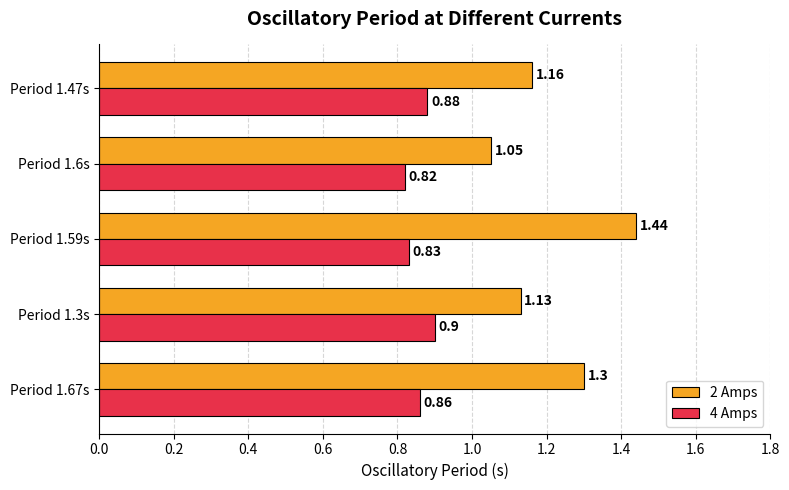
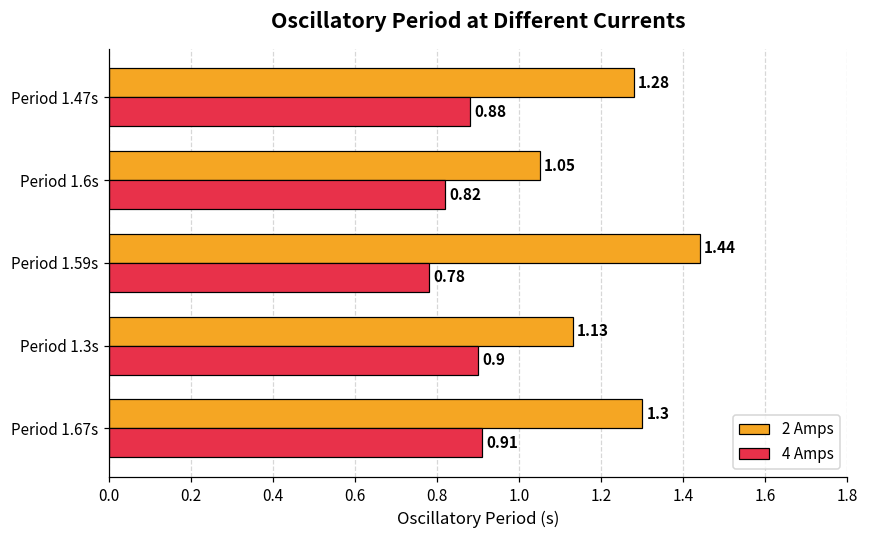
2 Amps, Period 1.47s: 1.16 -> 1.28
4 Amps, Period 1.59s: 0.83 -> 0.78
4 Amps, Period 1.67s: 0.86 -> 0.91
